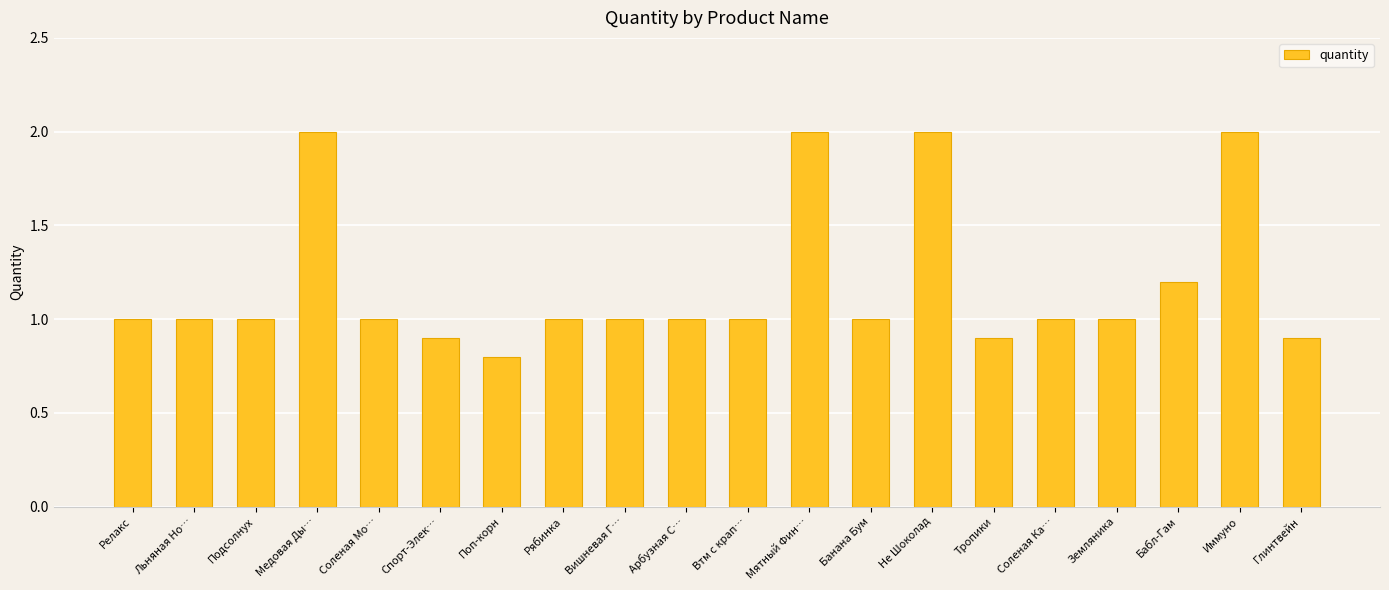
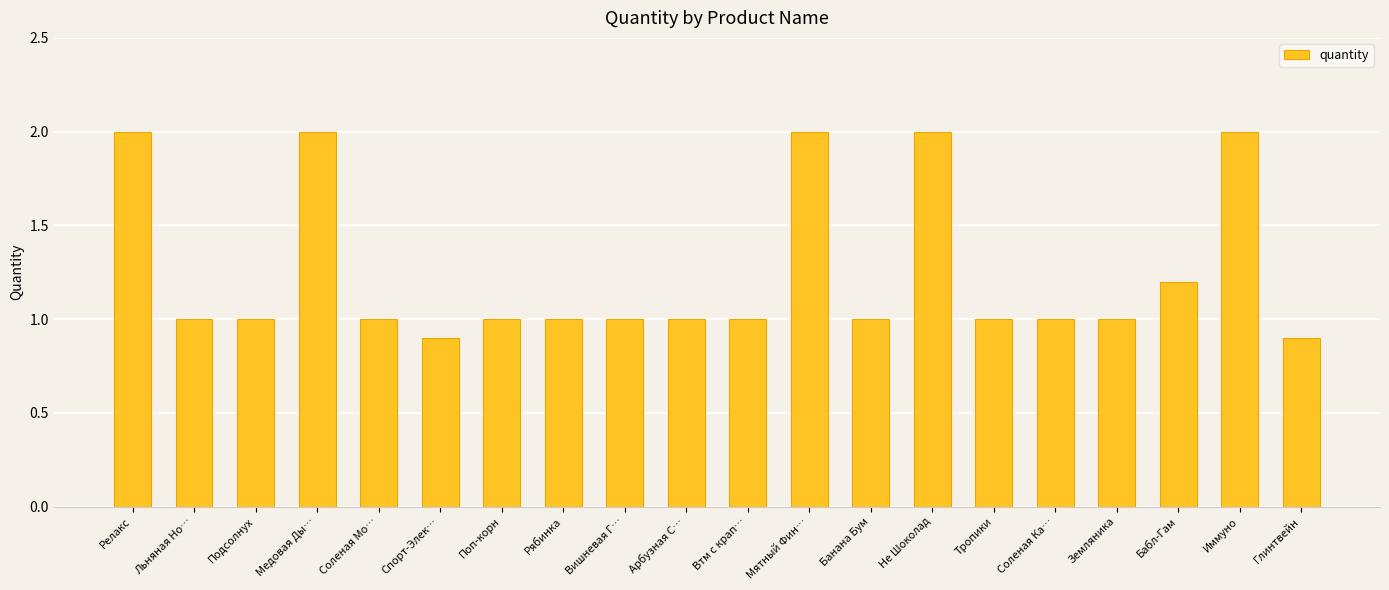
Релакс: 1 -> 2
Поп-корн: 0.8 -> 1.0
Тропики: 0.9 -> 1.0
